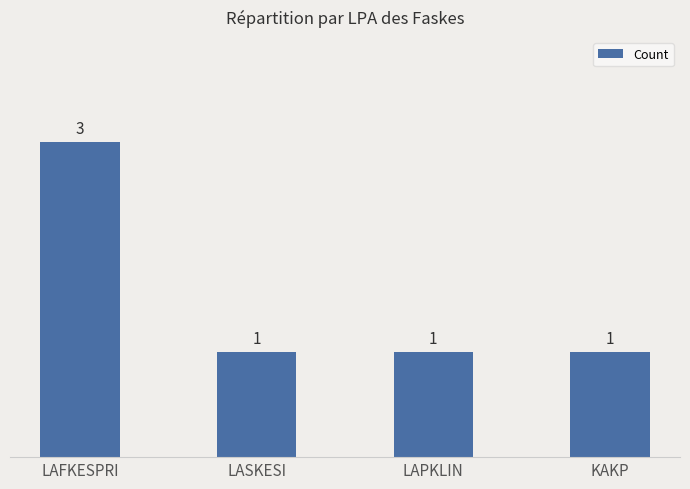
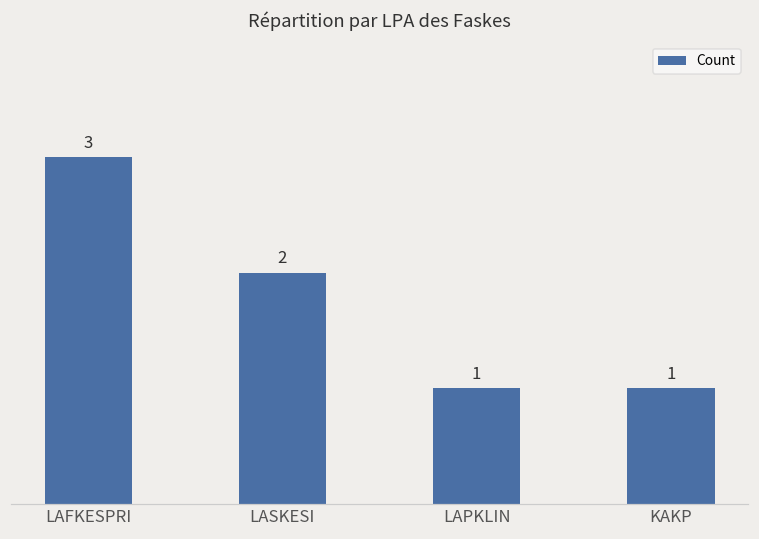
LASKESI: 1 -> 2
